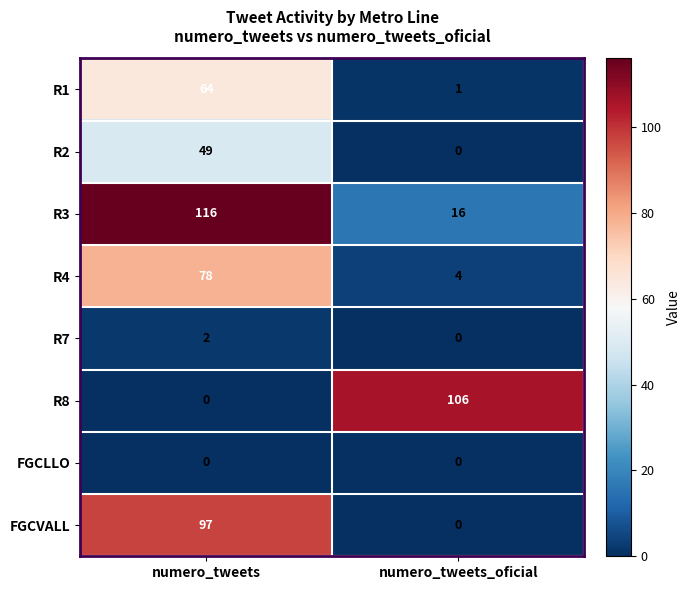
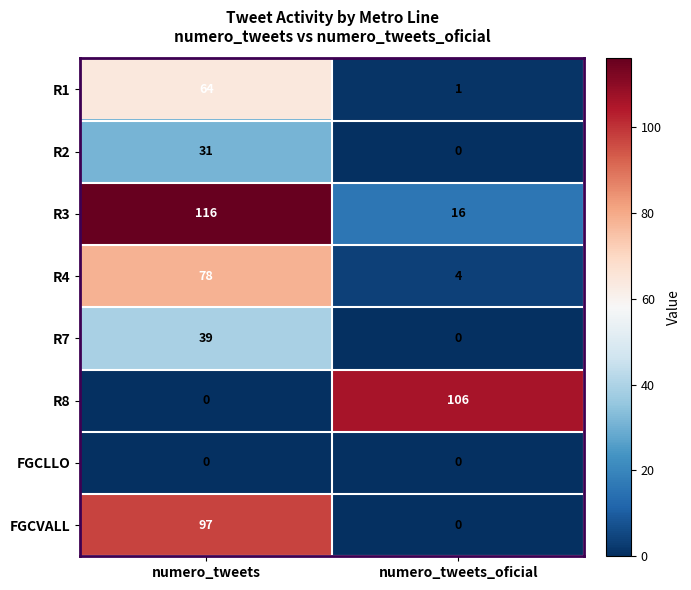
R2, numero_tweets: 49 -> 31
R7, numero_tweets: 2 -> 39
